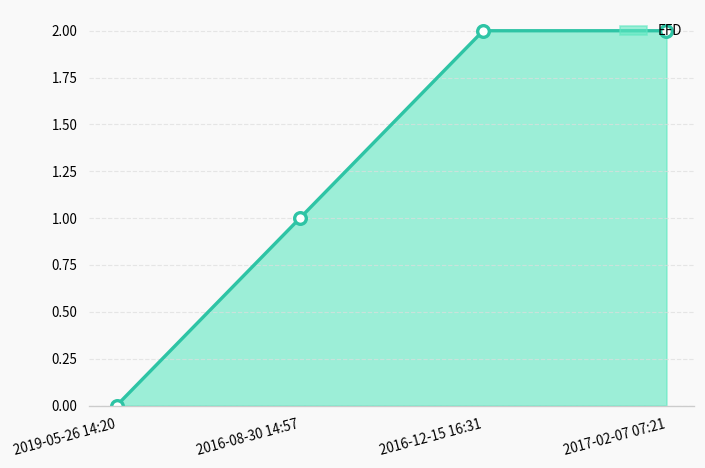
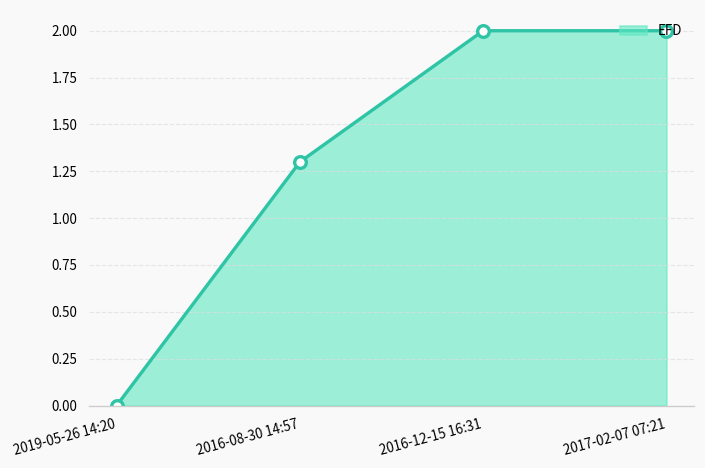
2016-08-30 14:57: 1.0 -> 1.3
